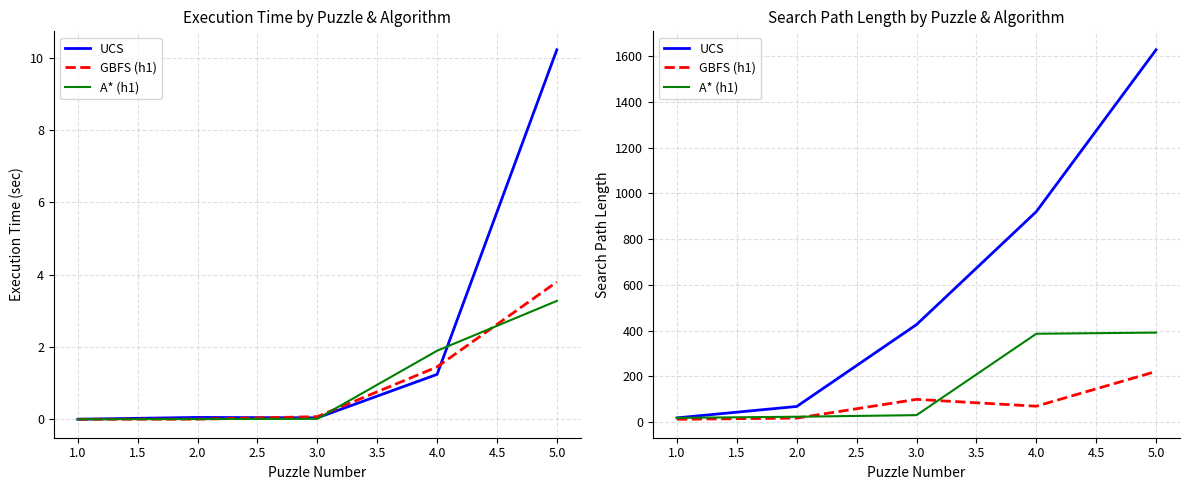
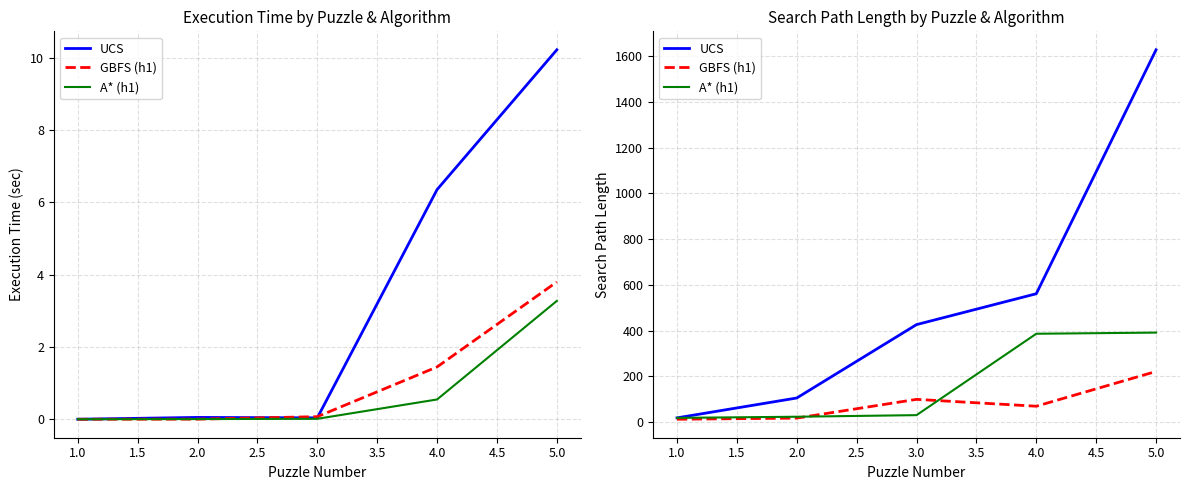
Execution Time by Puzzle & Algorithm, UCS, 4.0: 1.2 -> 6.4
Execution Time by Puzzle & Algorithm, A* (h1), 4.0: 1.9 -> 0.5
Search Path Length by Puzzle & Algorithm, UCS, 2.0: 70 -> 110
Search Path Length by Puzzle & Algorithm, UCS, 4.0: 920 -> 560
